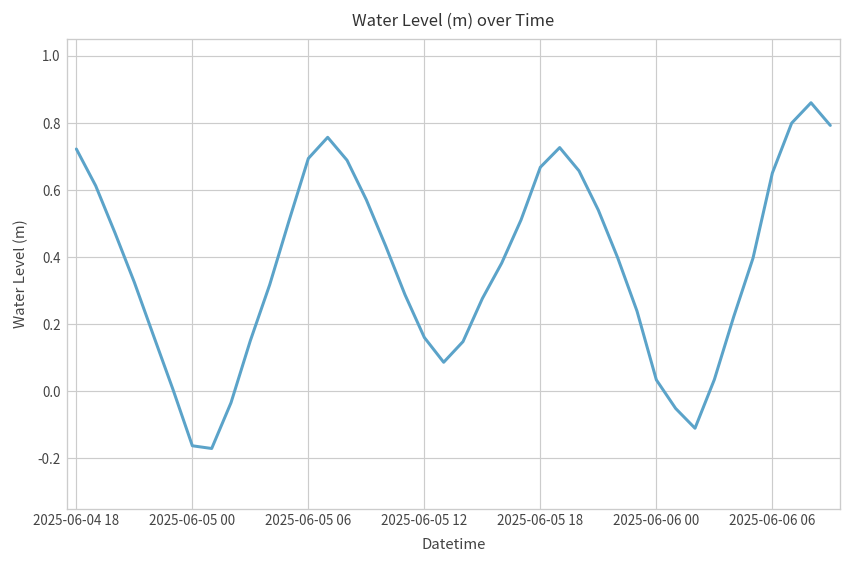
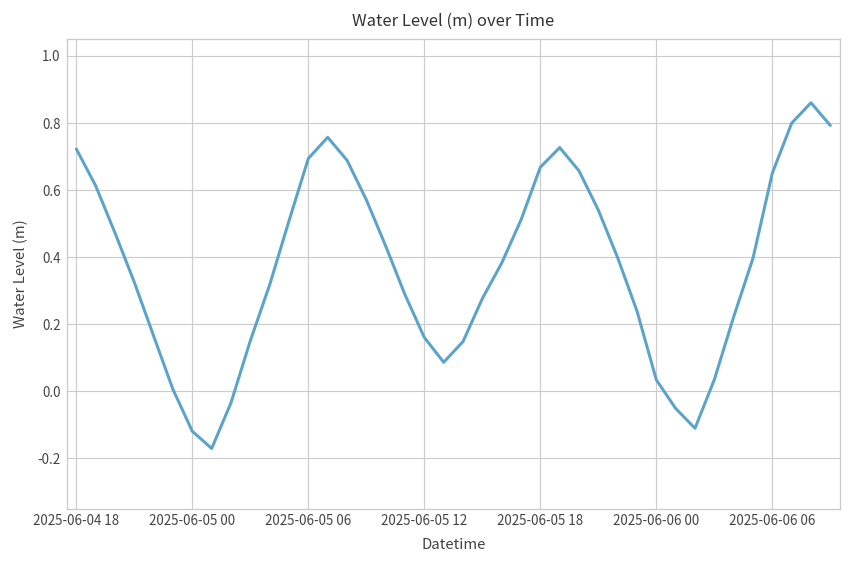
2025-06-05 00: -0.16 -> -0.12
